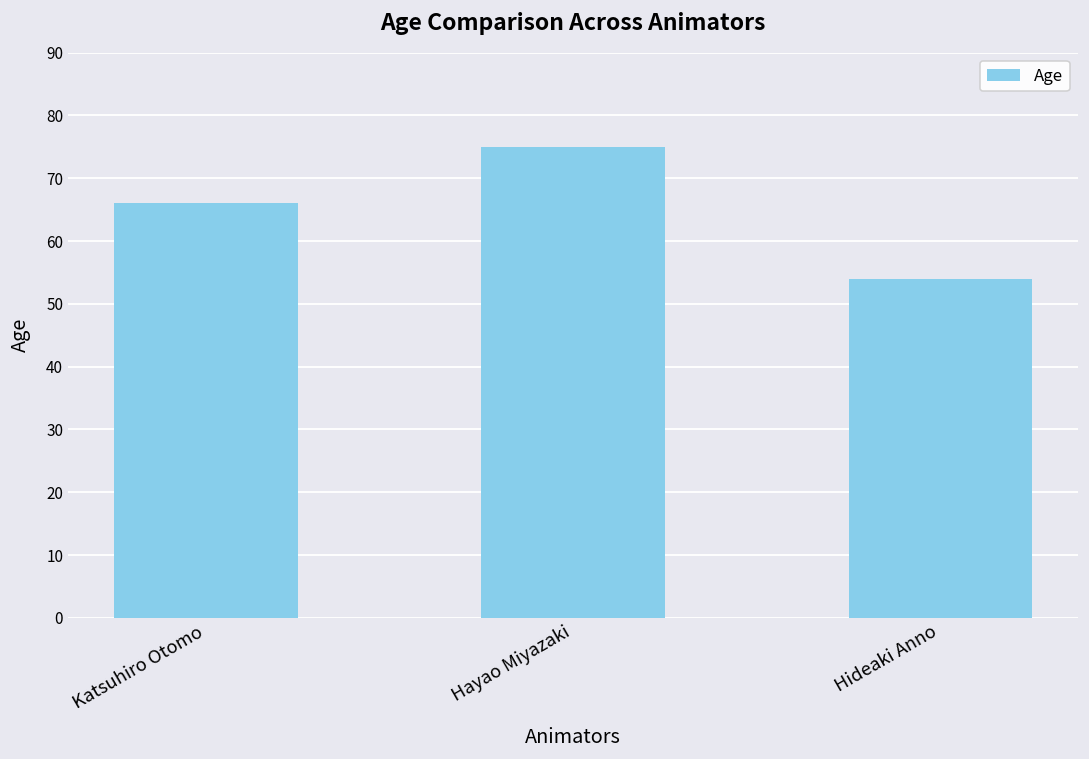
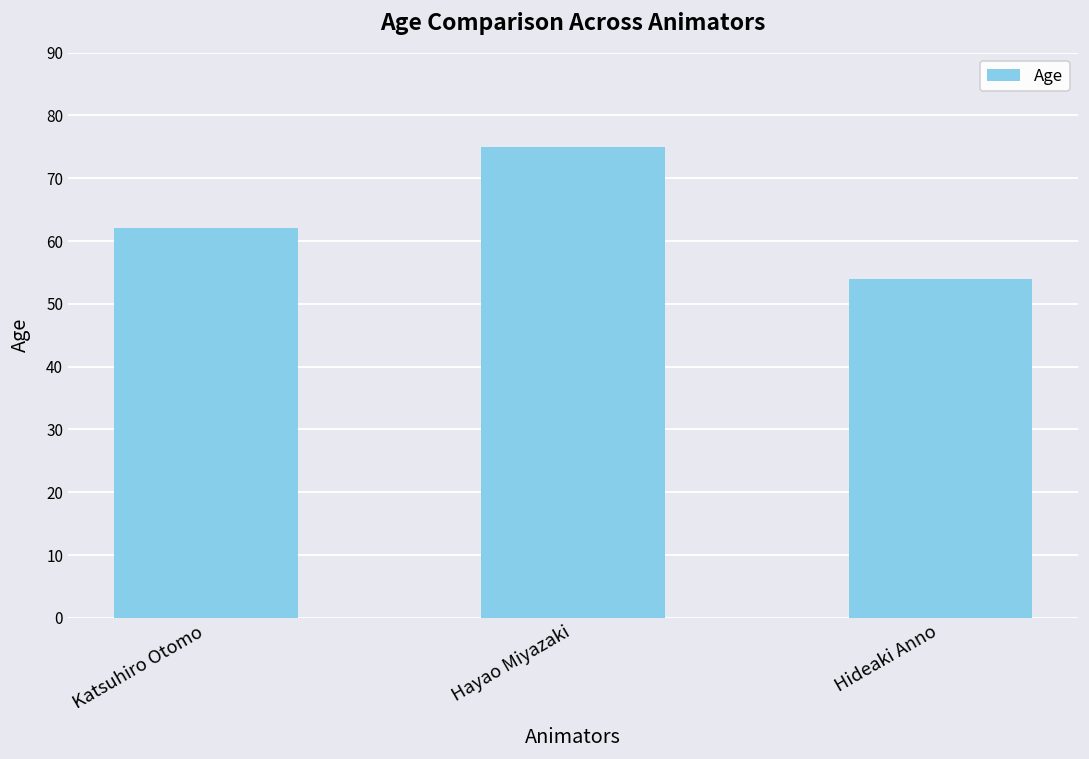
Katsuhiro Otomo: 66 -> 62
